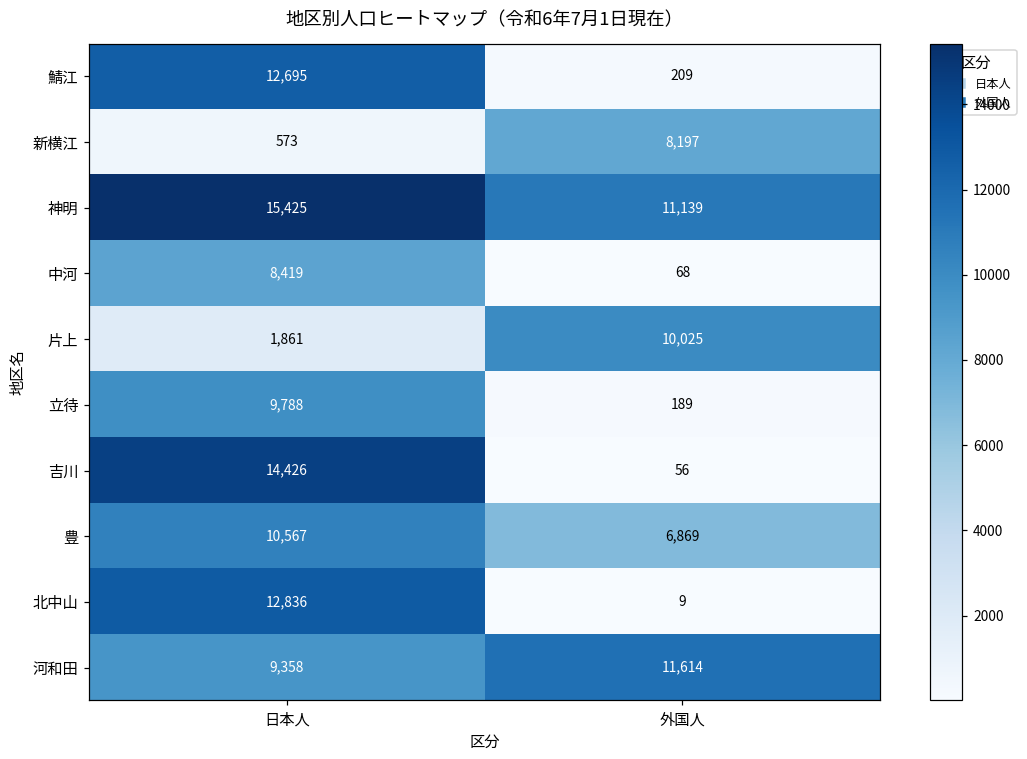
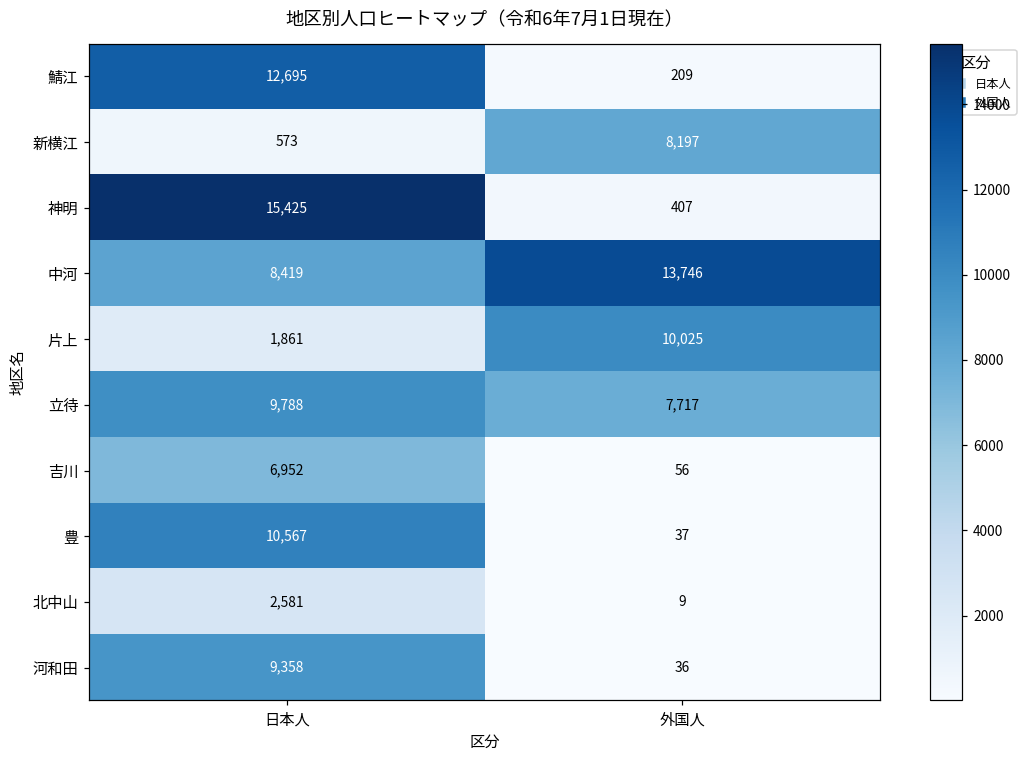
神明, 外国人: 11,139 -> 407
中河, 外国人: 68 -> 13,746
立待, 外国人: 189 -> 7,717
吉川, 日本人: 14,426 -> 6,952
豊, 外国人: 6,869 -> 37
北中山, 日本人: 12,836 -> 2,581
河和田, 外国人: 11,614 -> 36
